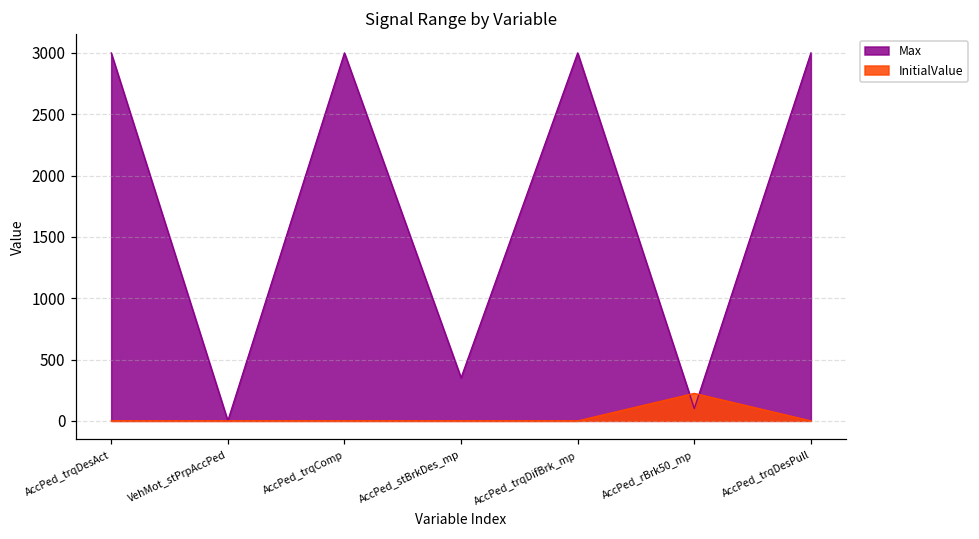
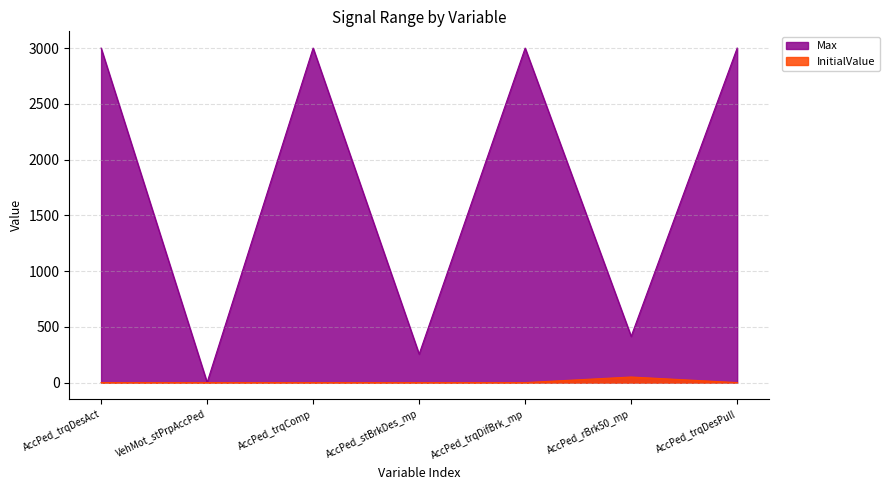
Max, AccPed_stBrkDes_mp: 350 -> 260
Max, AccPed_rBrk50_mp: 100 -> 410
InitialValue, AccPed_rBrk50_mp: 220 -> 50
